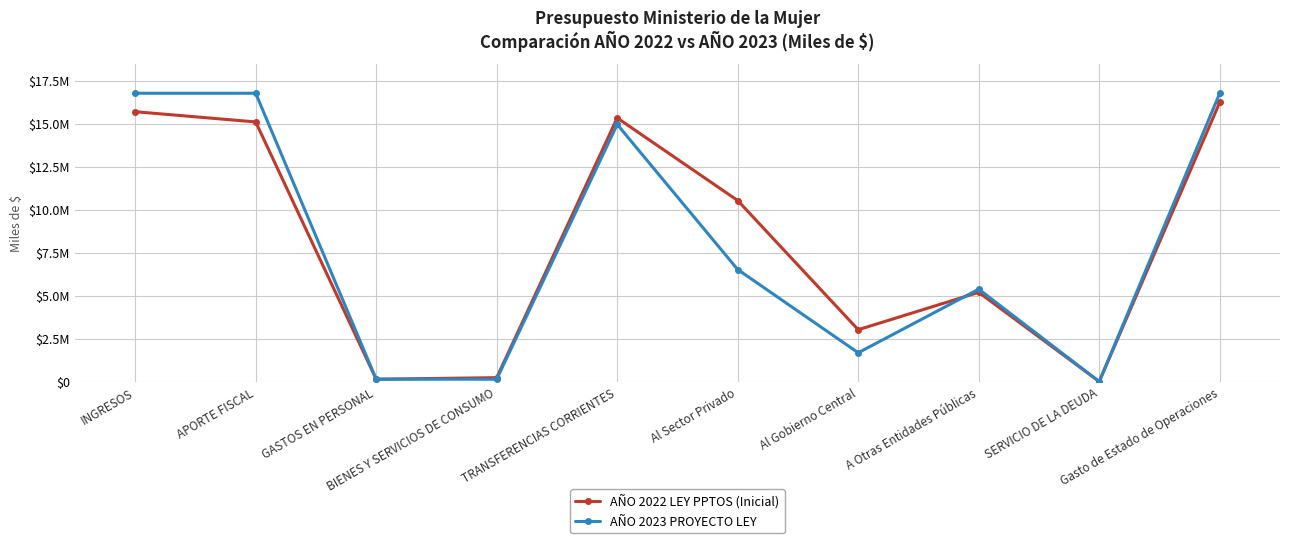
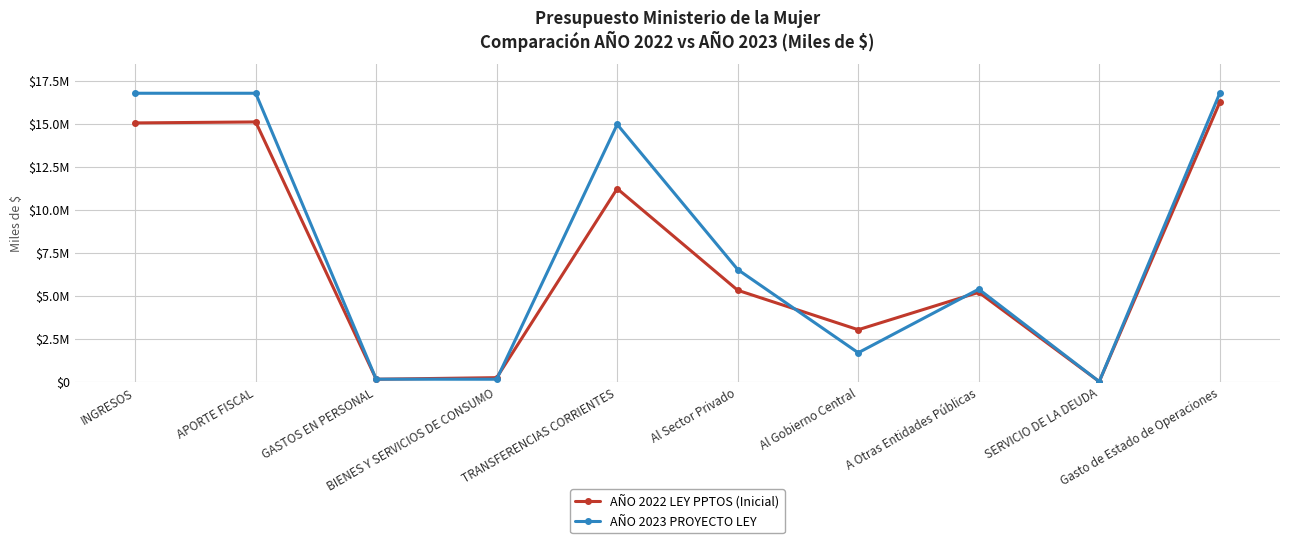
AÑO 2022 LEY PPTOS (Inicial), INGRESOS: $15700000 -> $15000000
AÑO 2022 LEY PPTOS (Inicial), TRANSFERENCIAS CORRIENTES: $15300000 -> $11200000
AÑO 2022 LEY PPTOS (Inicial), Al Sector Privado: $10500000 -> $5300000
